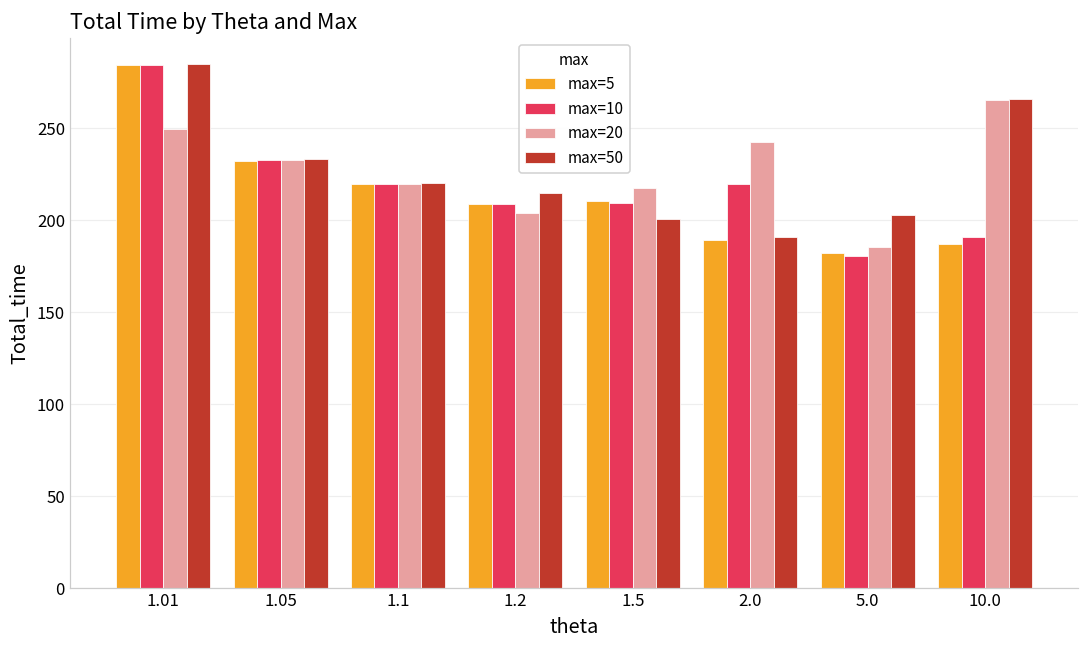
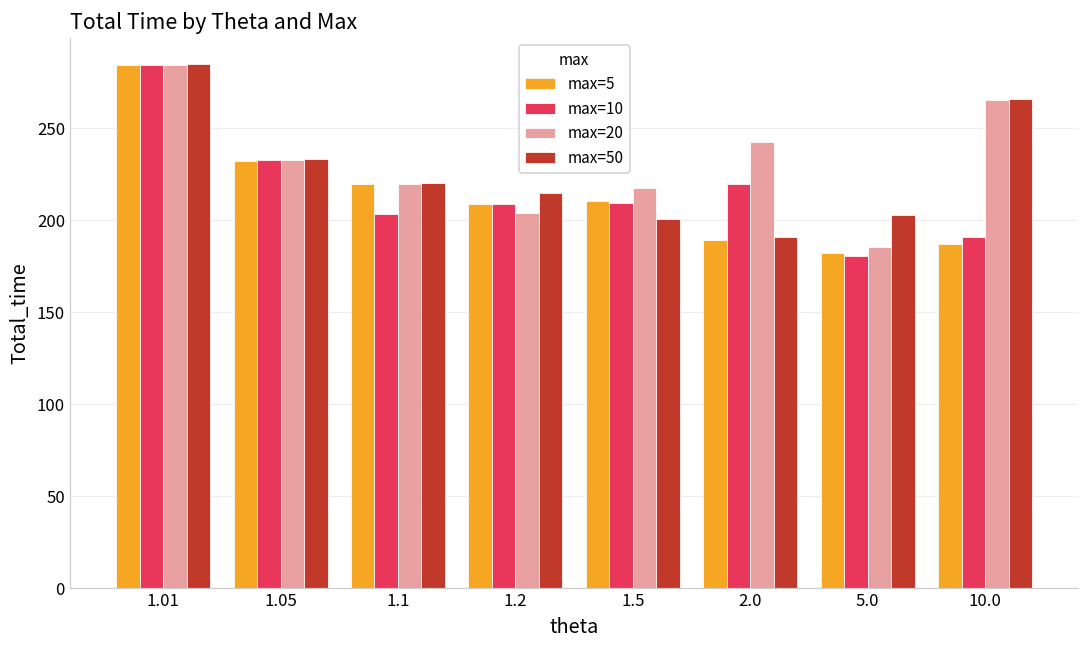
max=20, 1.01: 250 -> 285
max=10, 1.1: 220 -> 203
